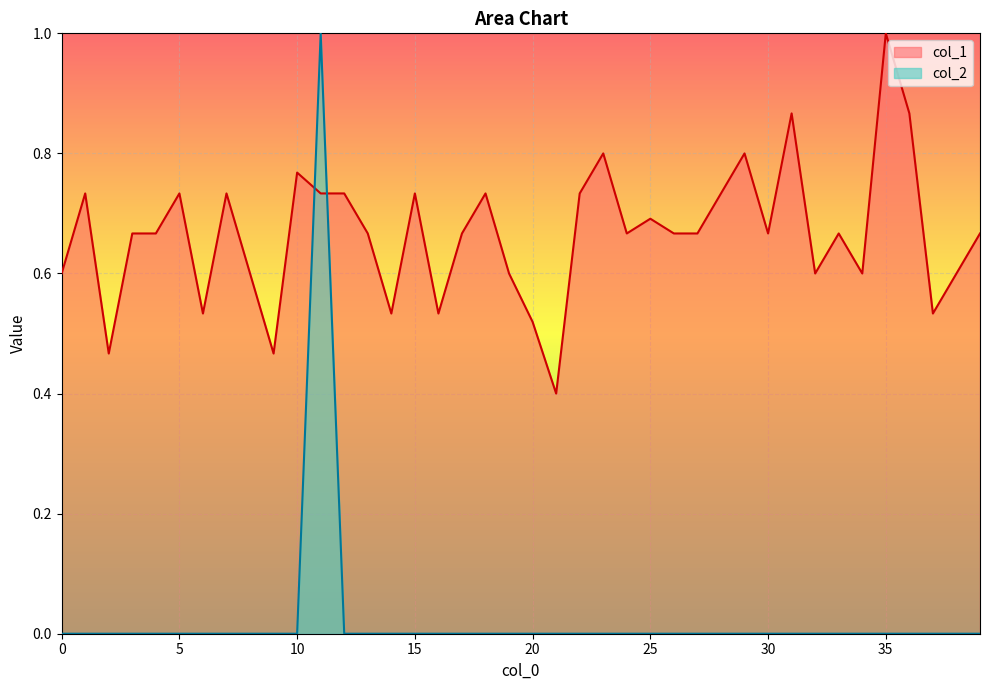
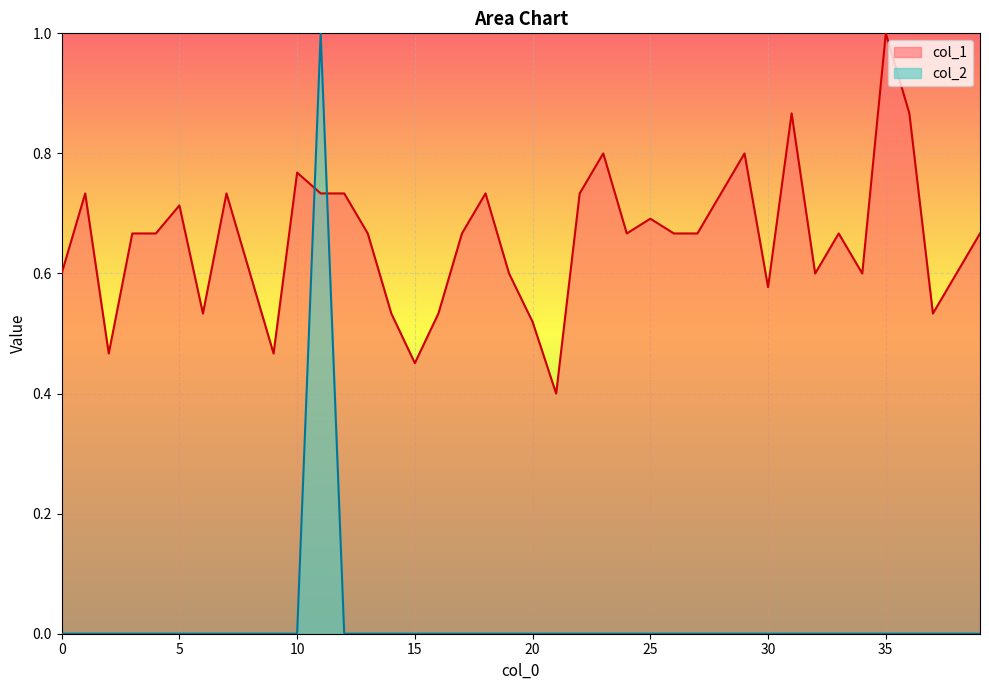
col_1, 5: 0.73 -> 0.71
col_1, 15: 0.73 -> 0.45
col_1, 30: 0.67 -> 0.58
